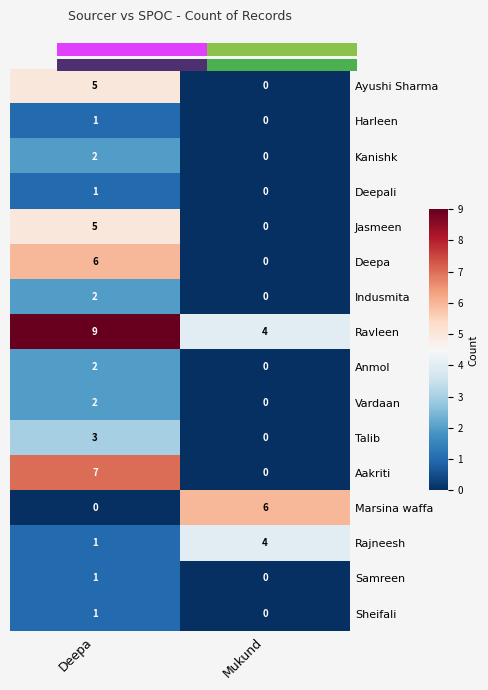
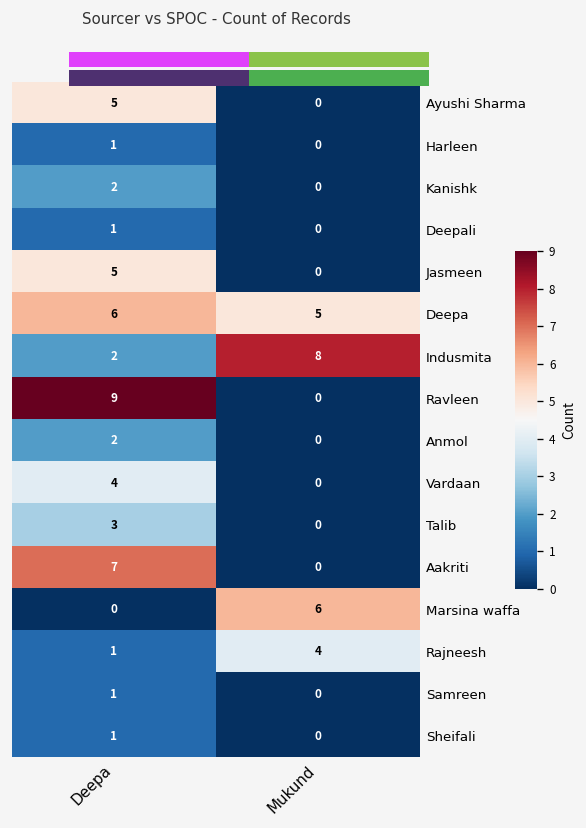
Sourcer vs SPOC - Count of Records, Deepa, Mukund: 0 -> 5
Sourcer vs SPOC - Count of Records, Indusmita, Mukund: 0 -> 8
Sourcer vs SPOC - Count of Records, Ravleen, Mukund: 4 -> 0
Sourcer vs SPOC - Count of Records, Vardaan, Deepa: 2 -> 4
